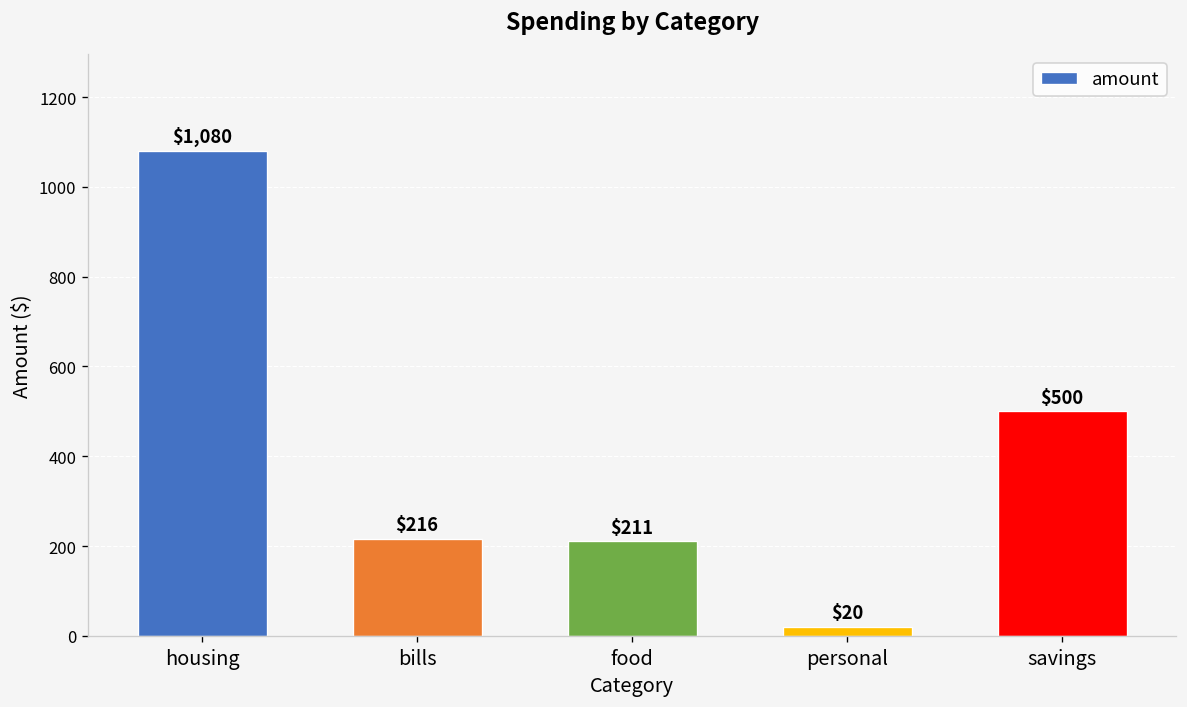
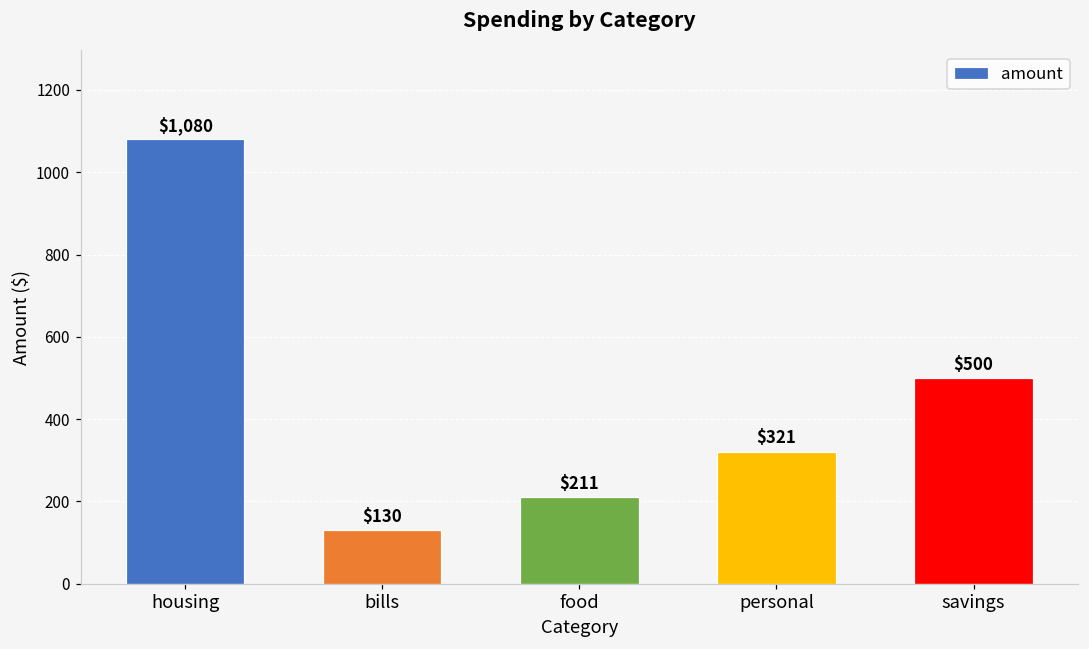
bills: $216 -> $130
personal: $20 -> $321
